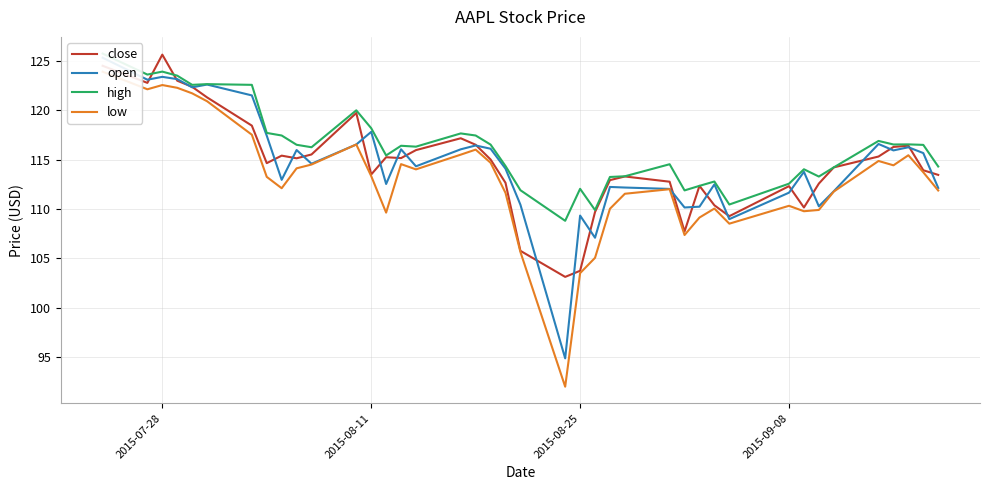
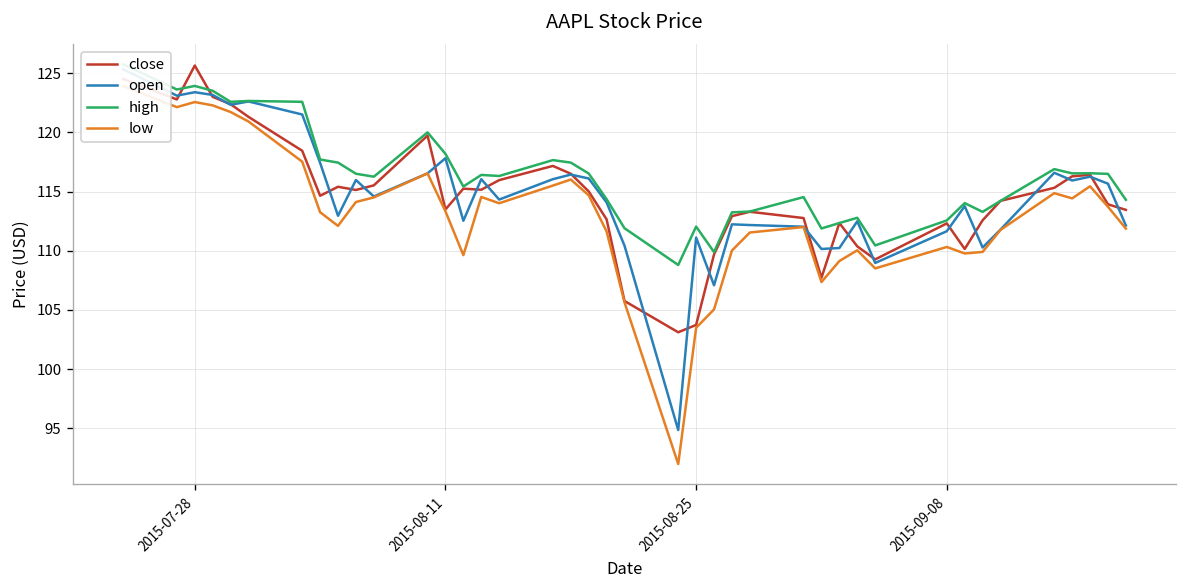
open, 2015-08-25: 109 -> 111
